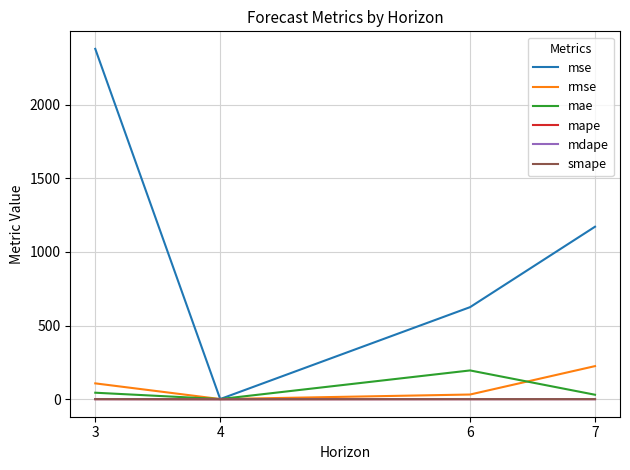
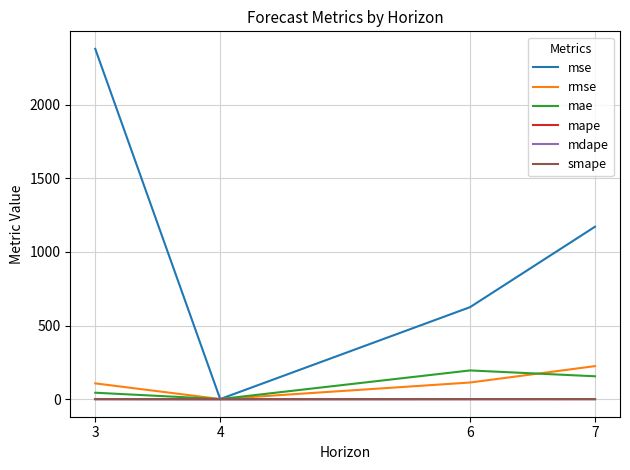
rmse, 6: 30 -> 110
mae, 7: 30 -> 160
